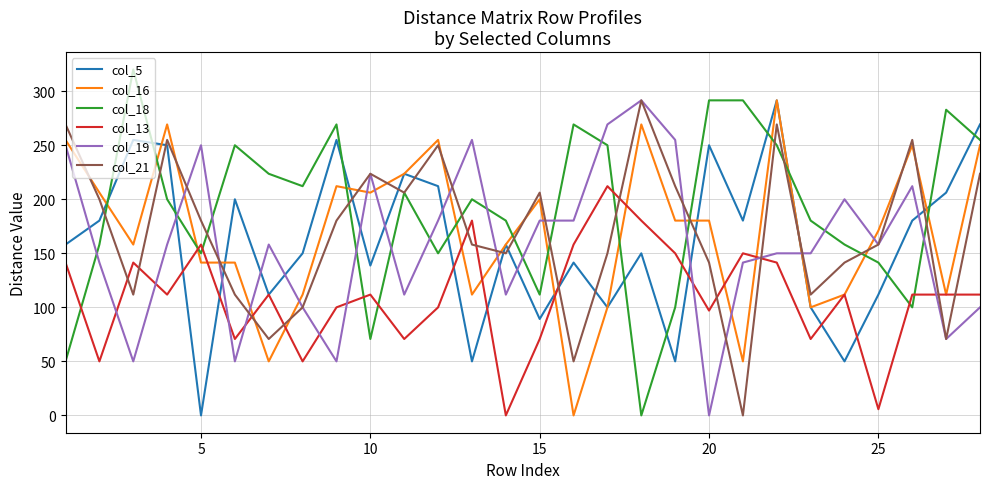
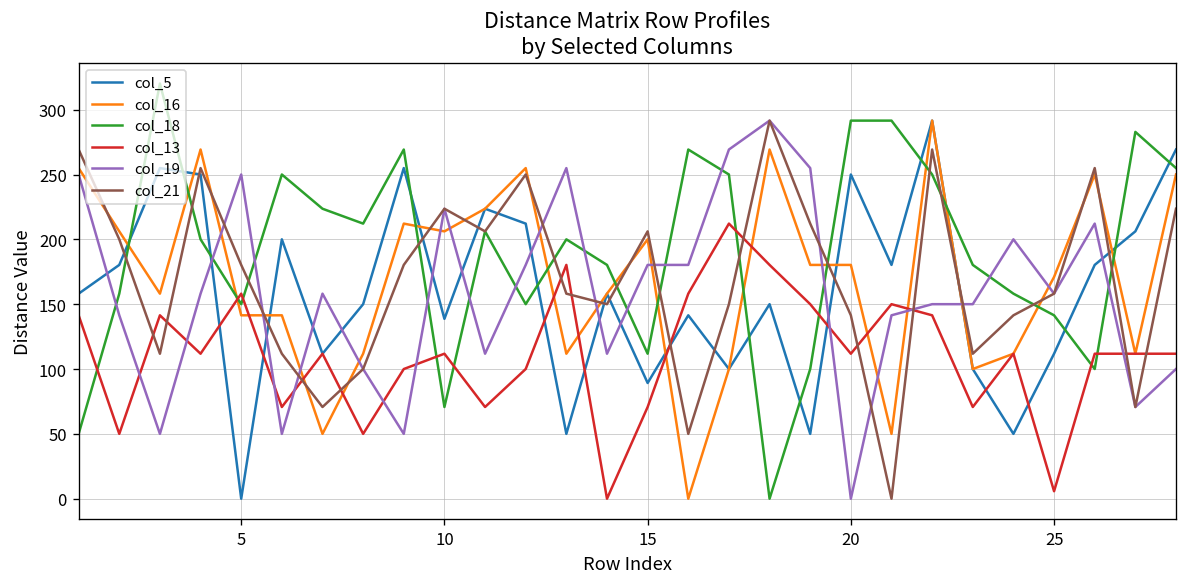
col_13, 20: 97 -> 112
